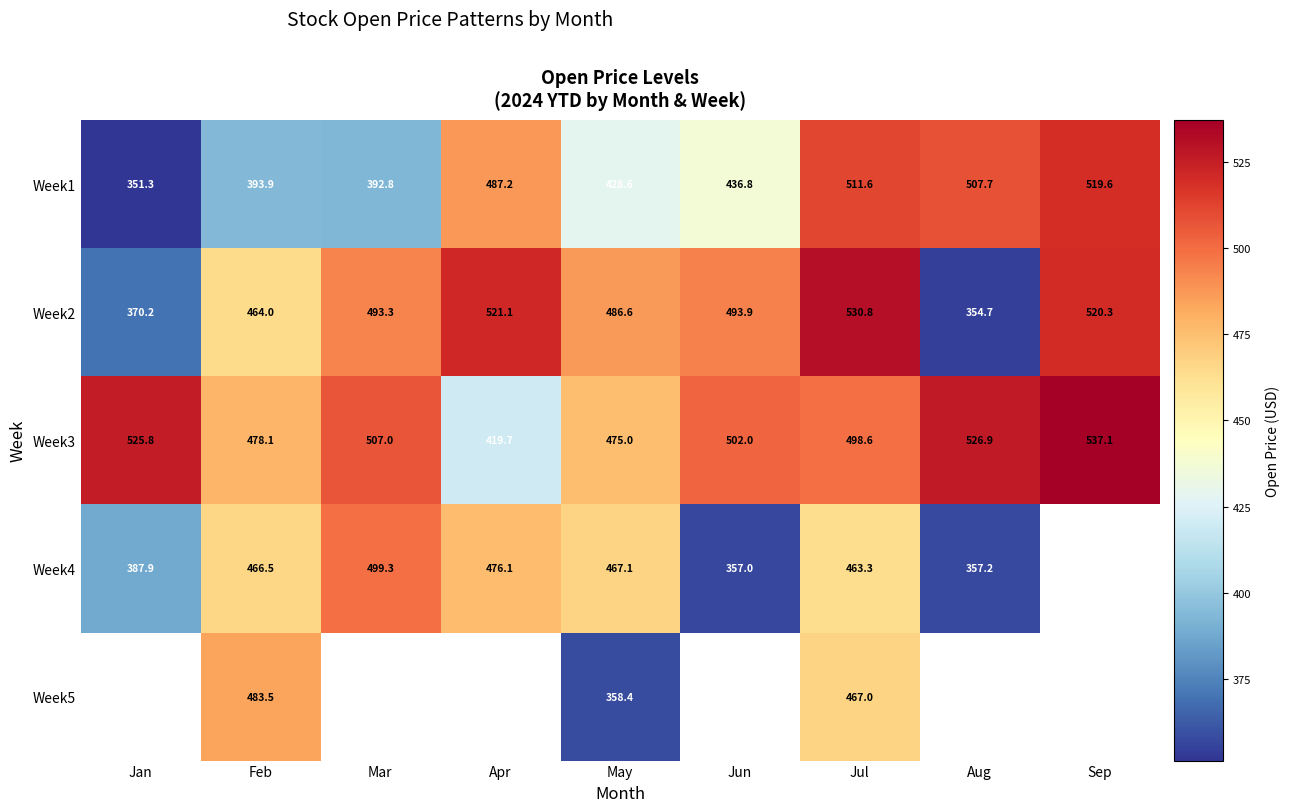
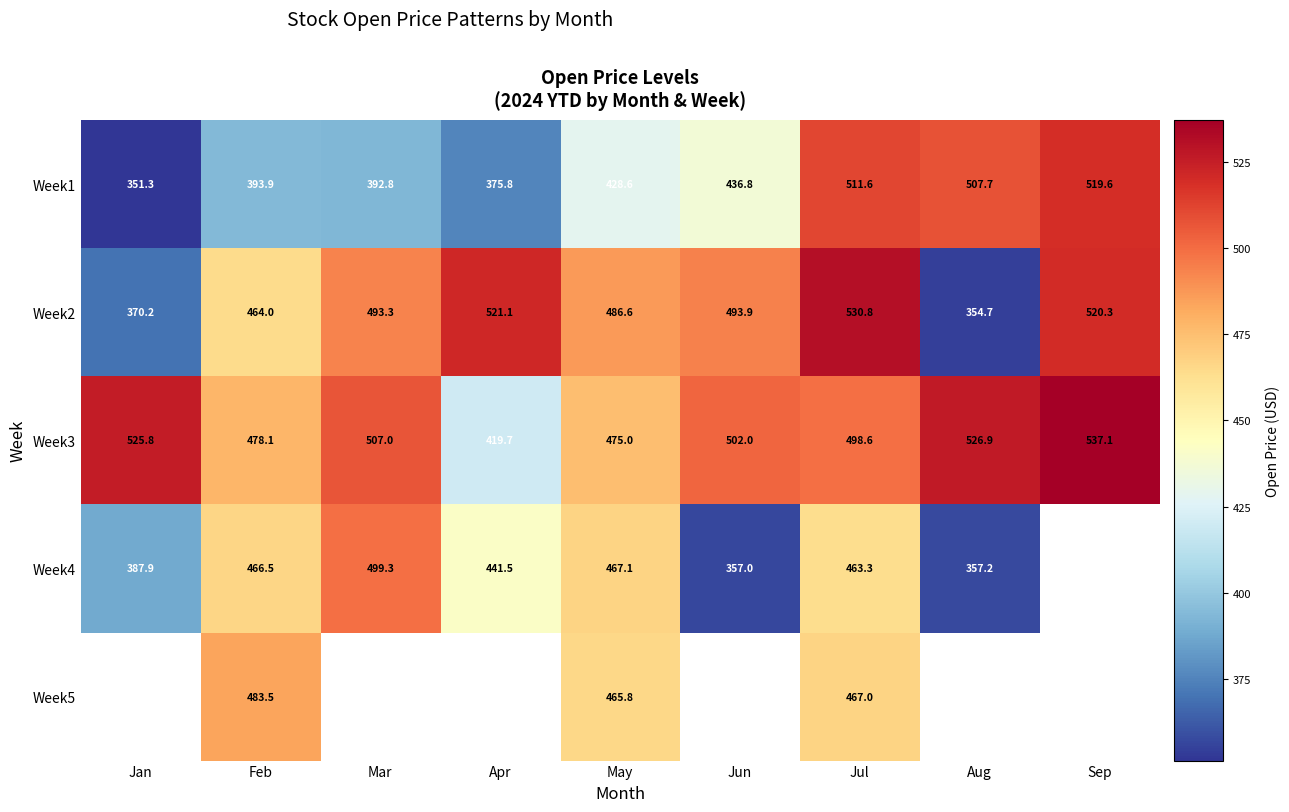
Week1, Apr: 487.2 -> 375.8
Week4, Apr: 476.1 -> 441.5
Week5, May: 358.4 -> 465.8
